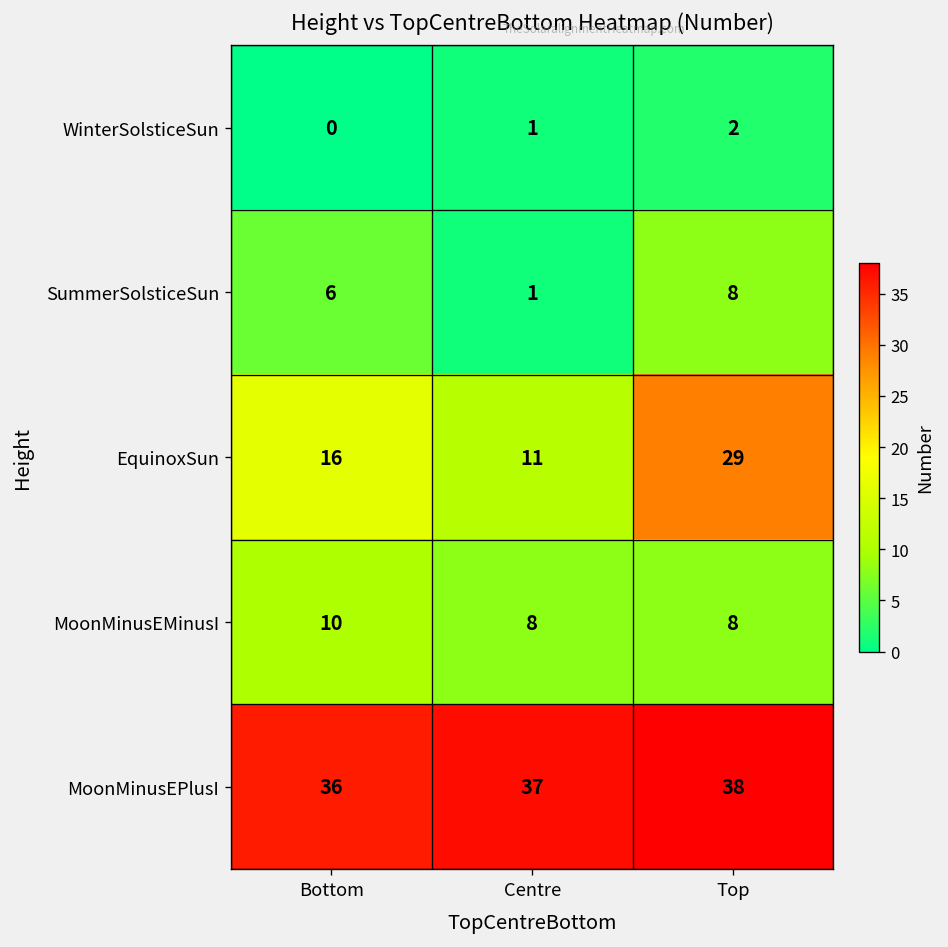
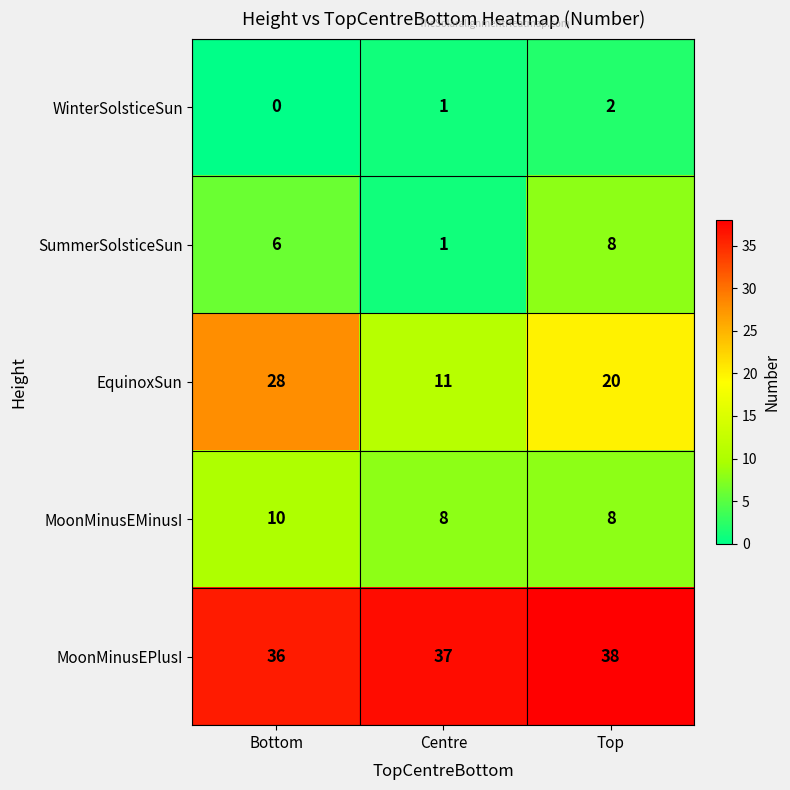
EquinoxSun, Bottom: 16 -> 28
EquinoxSun, Top: 29 -> 20
